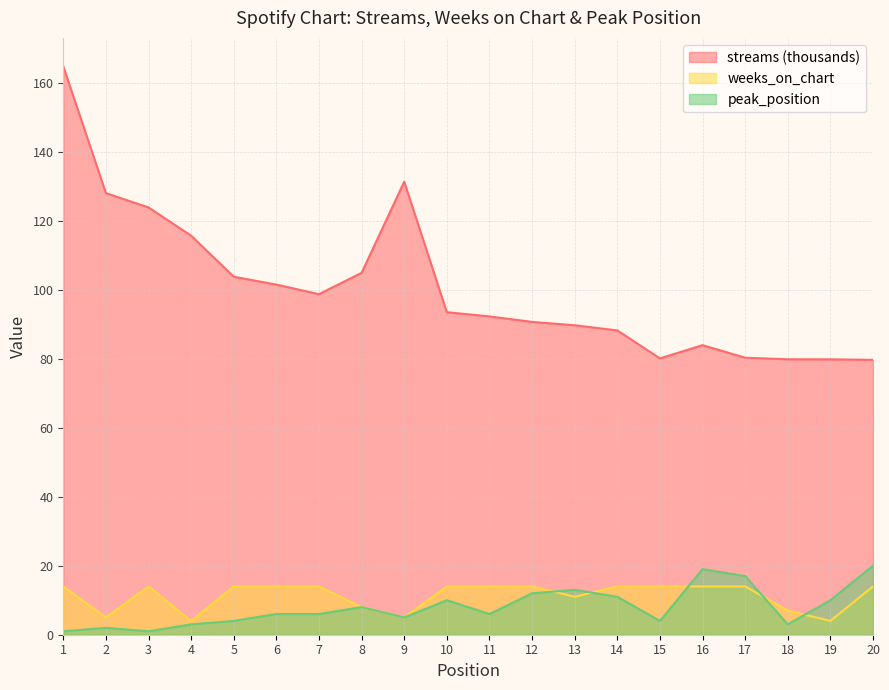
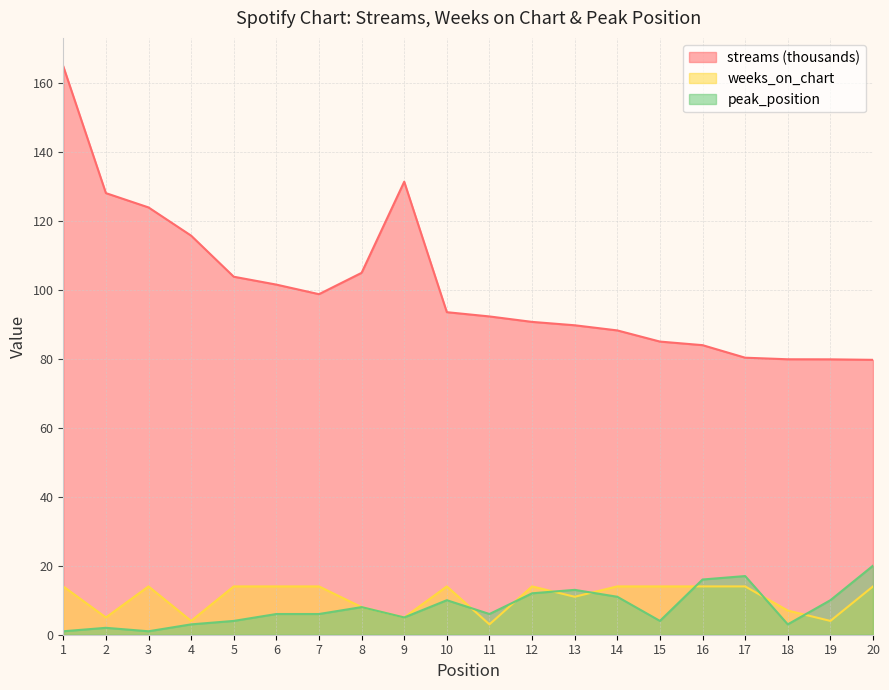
weeks_on_chart, 11: 14 -> 3
streams (thousands), 15: 80 -> 85
peak_position, 16: 19 -> 16
